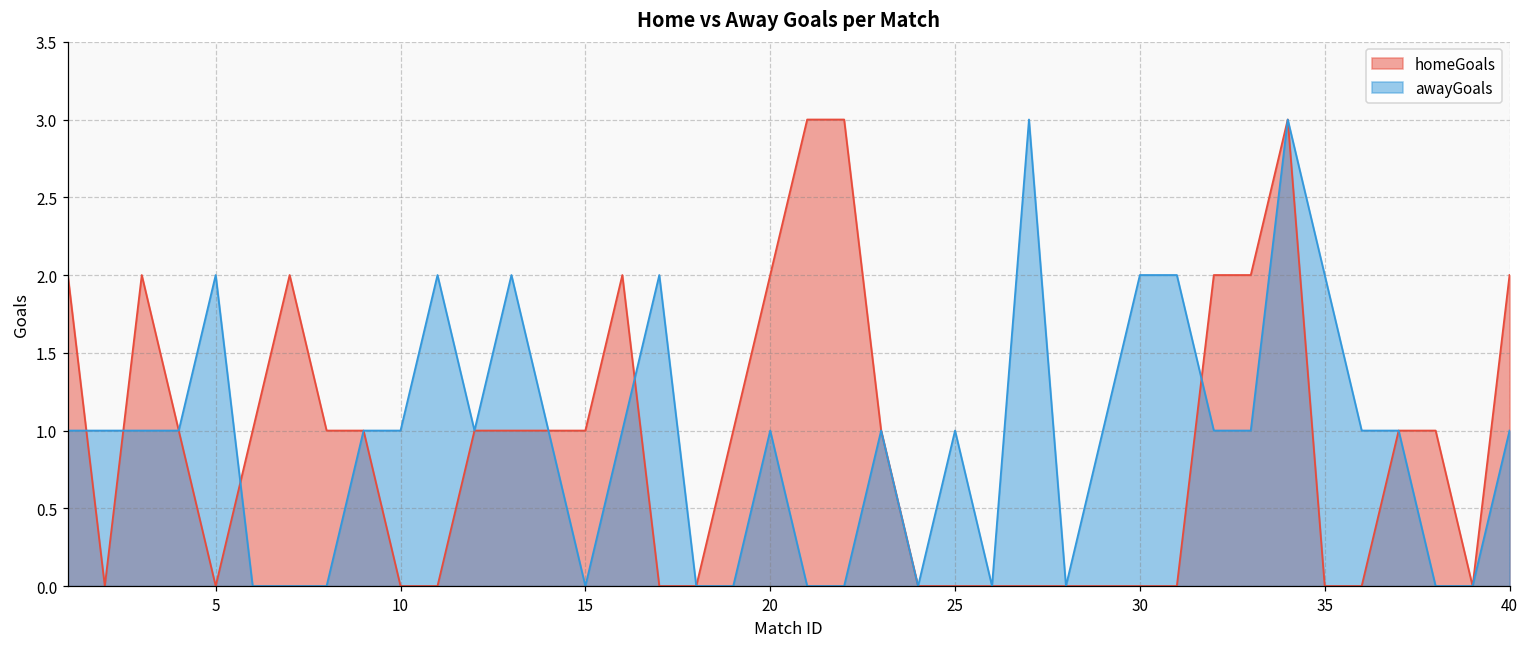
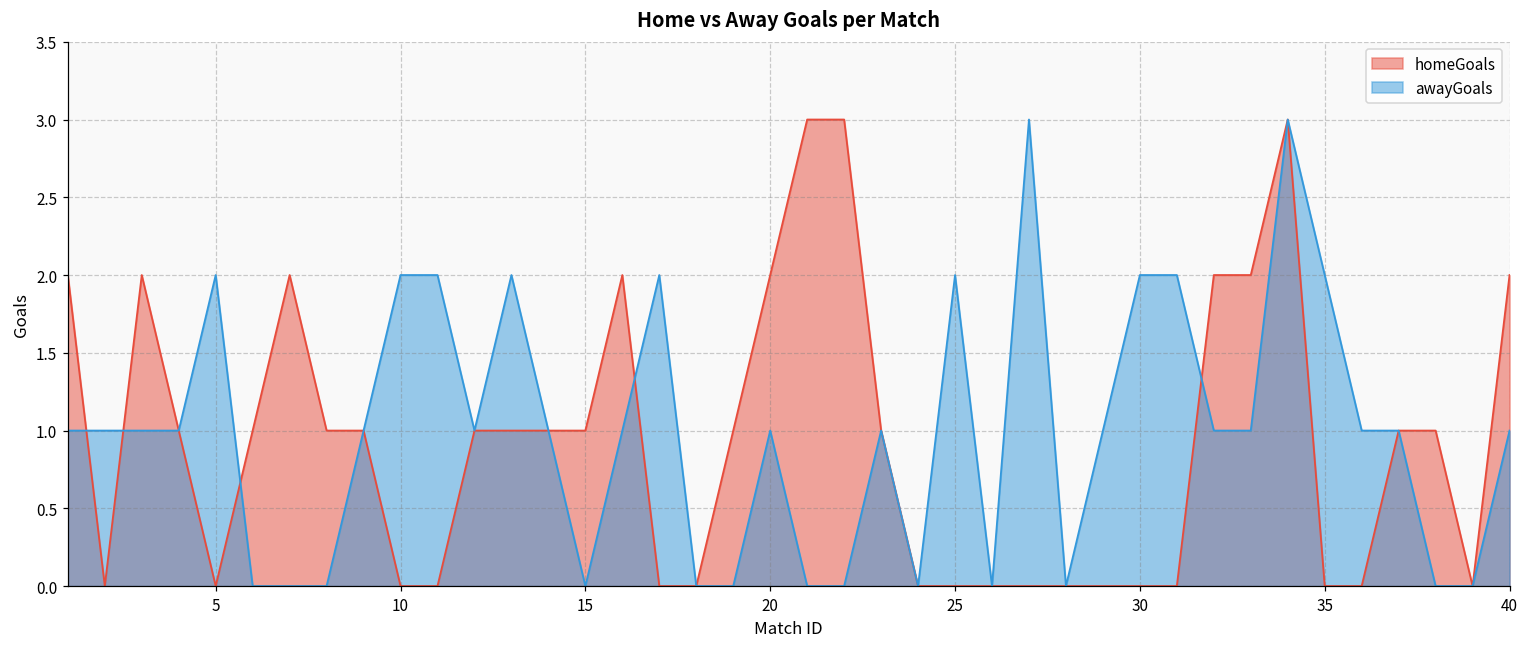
awayGoals, 10: 1 -> 2
awayGoals, 25: 1 -> 2
